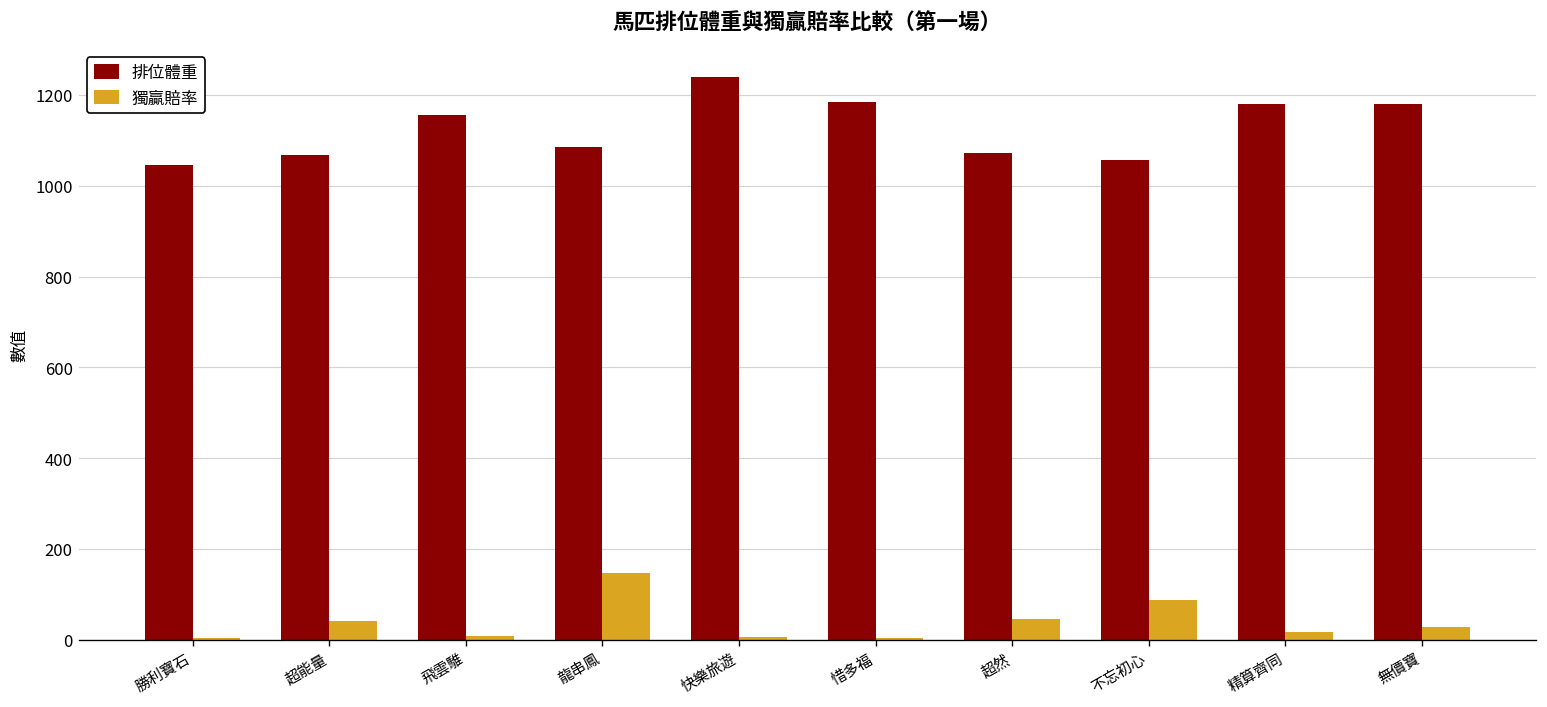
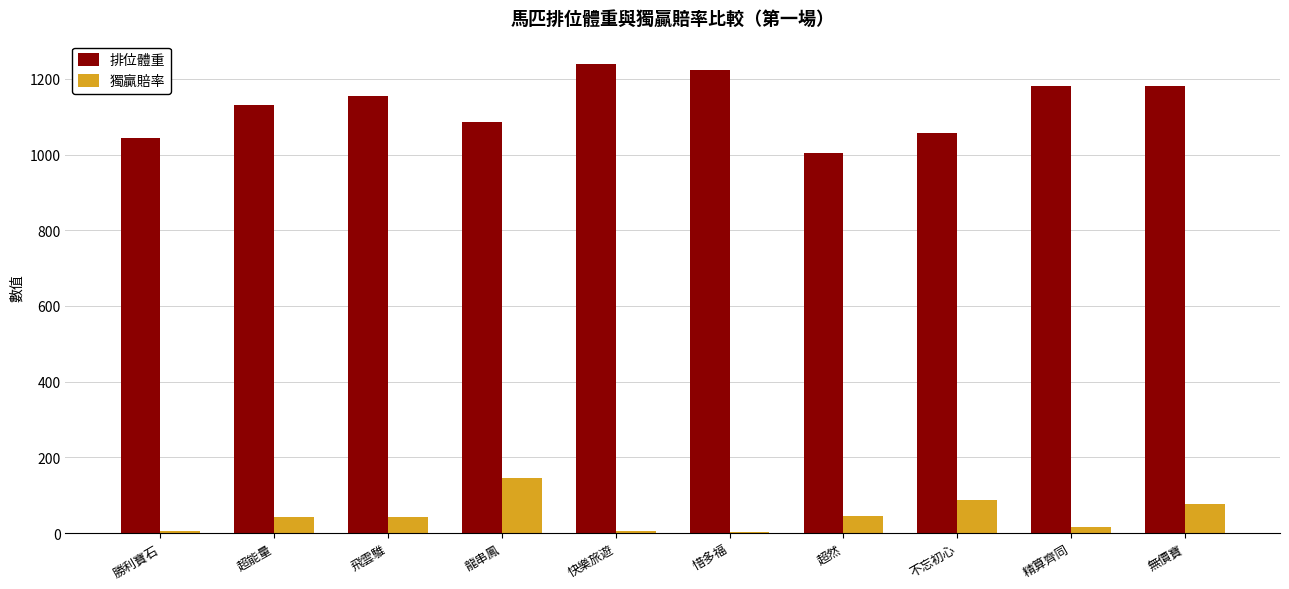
排位體重, 超能量: 1070 -> 1130
獨贏賠率, 飛雲騅: 10 -> 40
排位體重, 惜多福: 1190 -> 1220
排位體重, 超然: 1070 -> 1000
獨贏賠率, 無價寶: 30 -> 80
